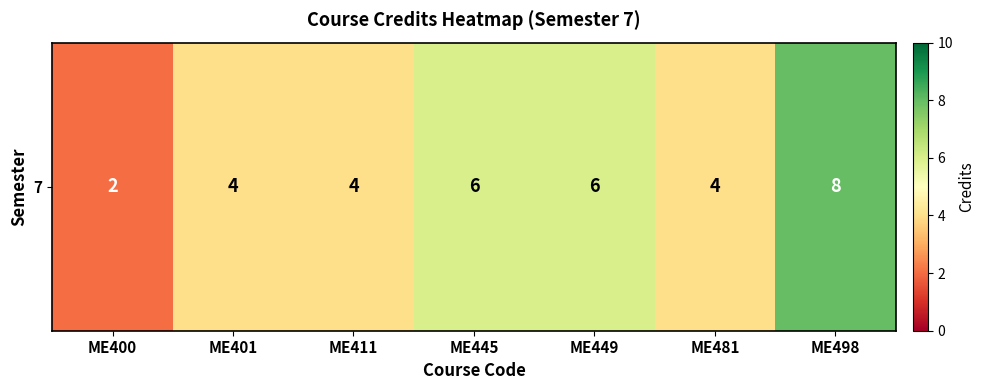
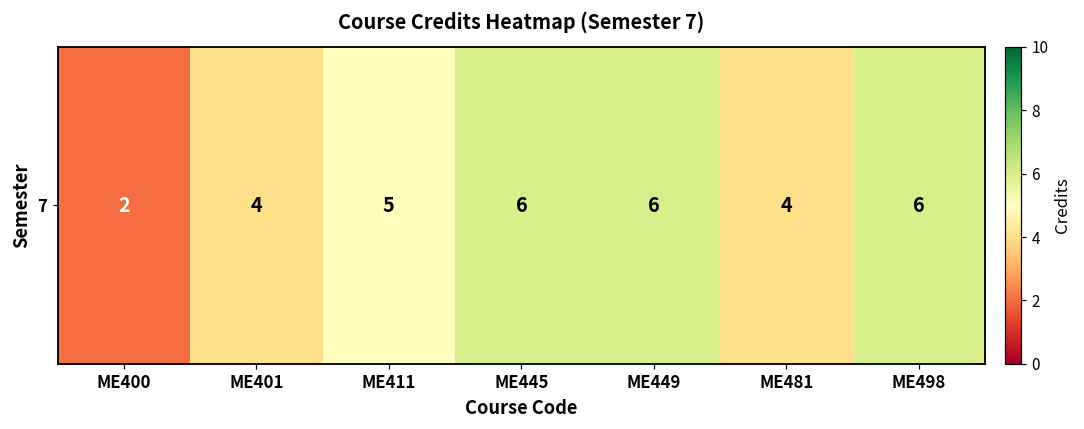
7, ME411: 4 -> 5
7, ME498: 8 -> 6
